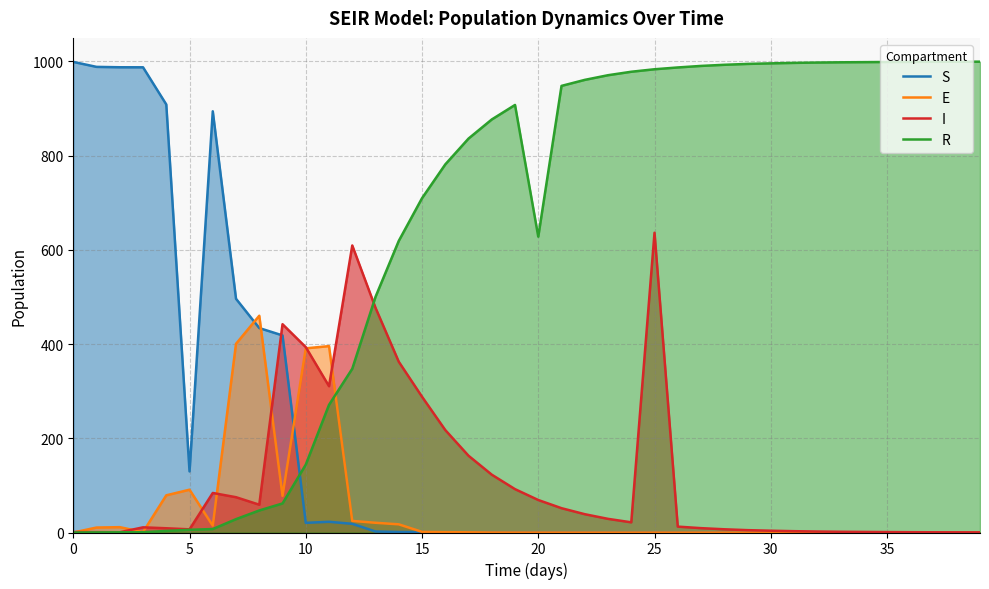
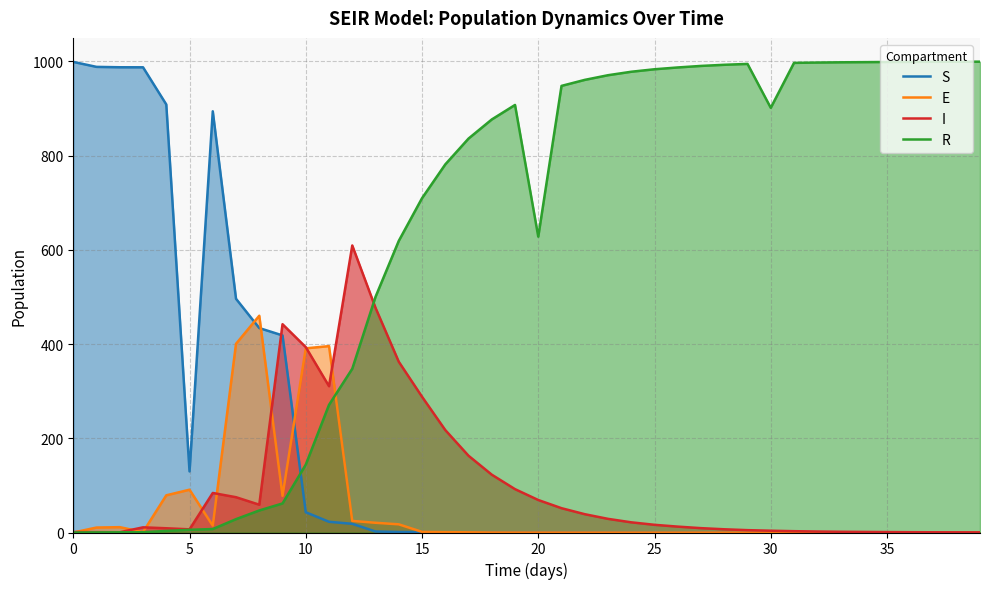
S, 10: 20 -> 40
I, 25: 640 -> 20
R, 30: 1000 -> 900
